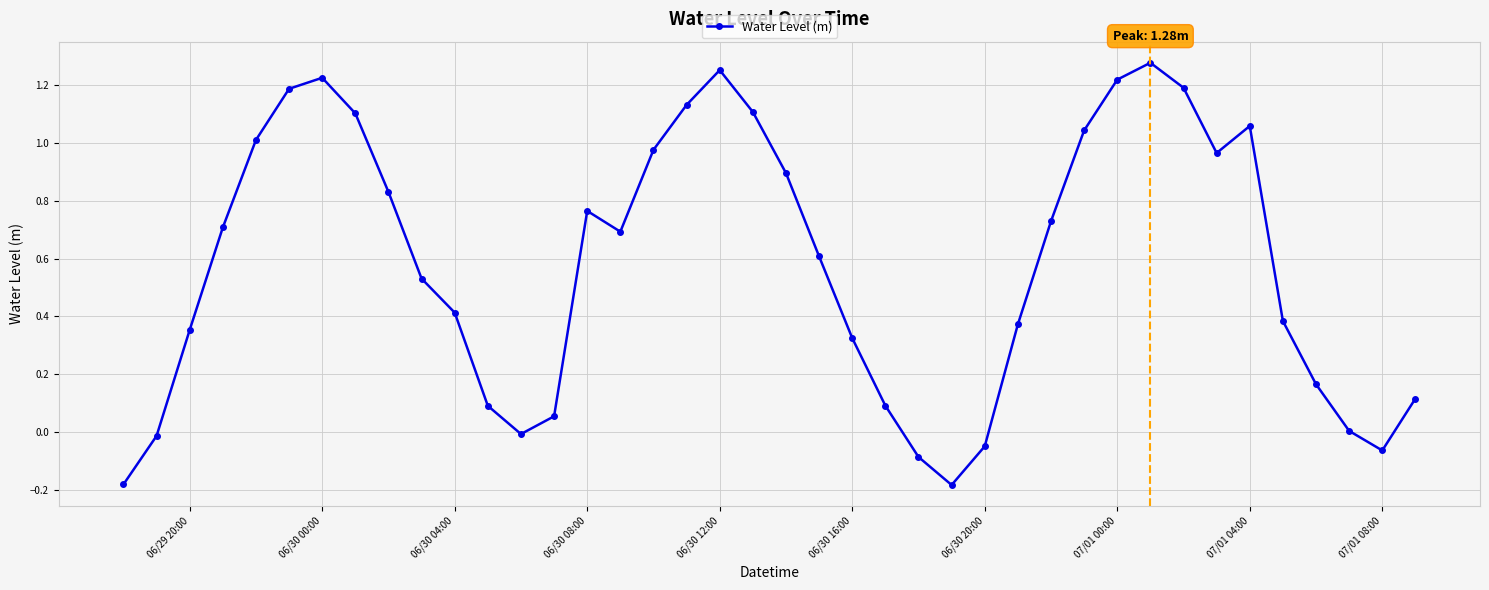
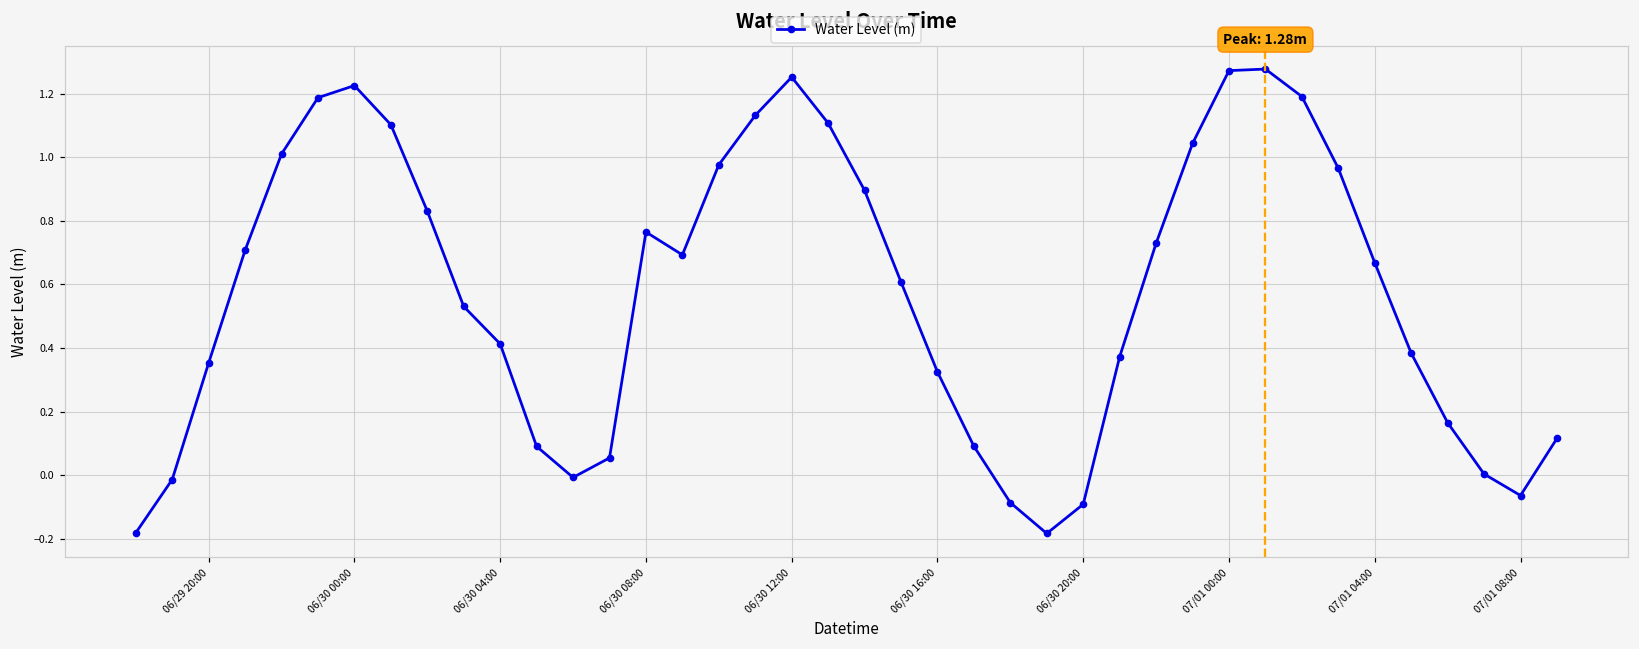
06/30 20:00: -0.05 -> -0.09
07/01 00:00: 1.22 -> 1.27
07/01 04:00: 1.06 -> 0.67
